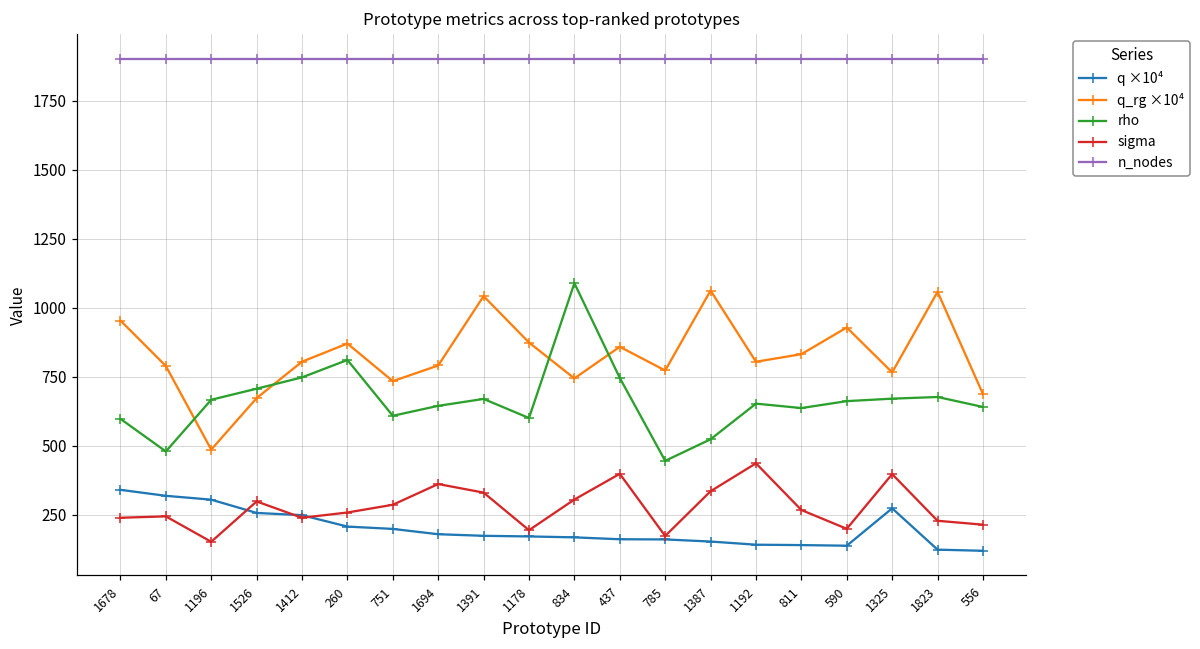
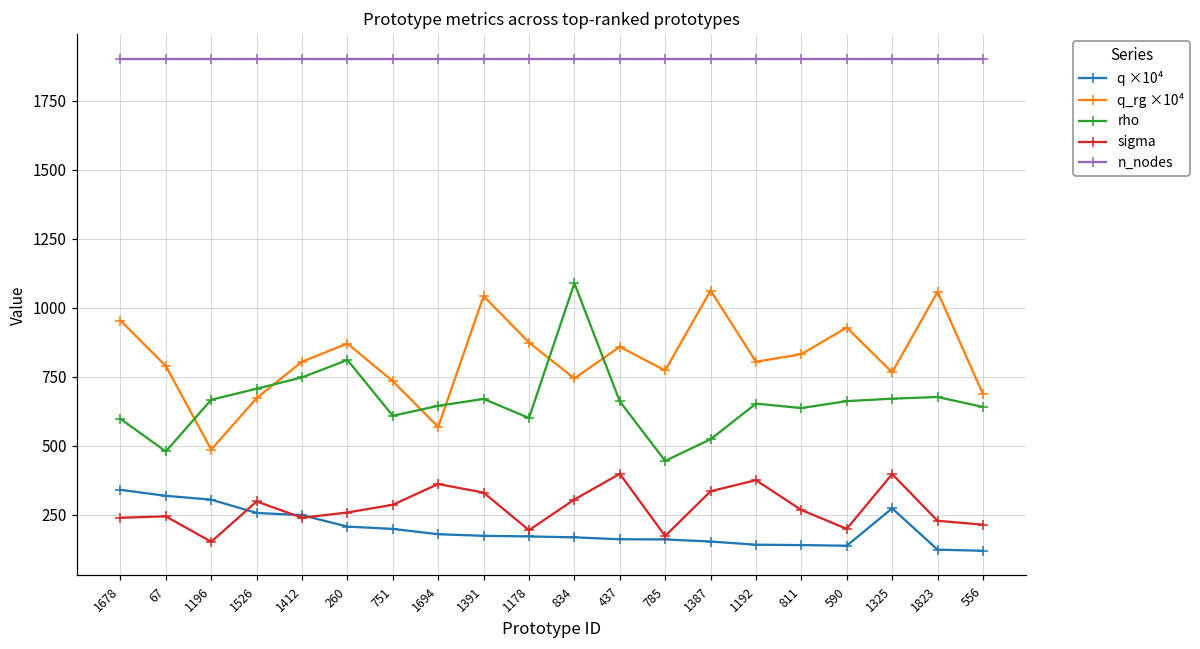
q_rg ×10⁴, 1694: 790 -> 570
rho, 437: 750 -> 660
sigma, 1192: 440 -> 380
